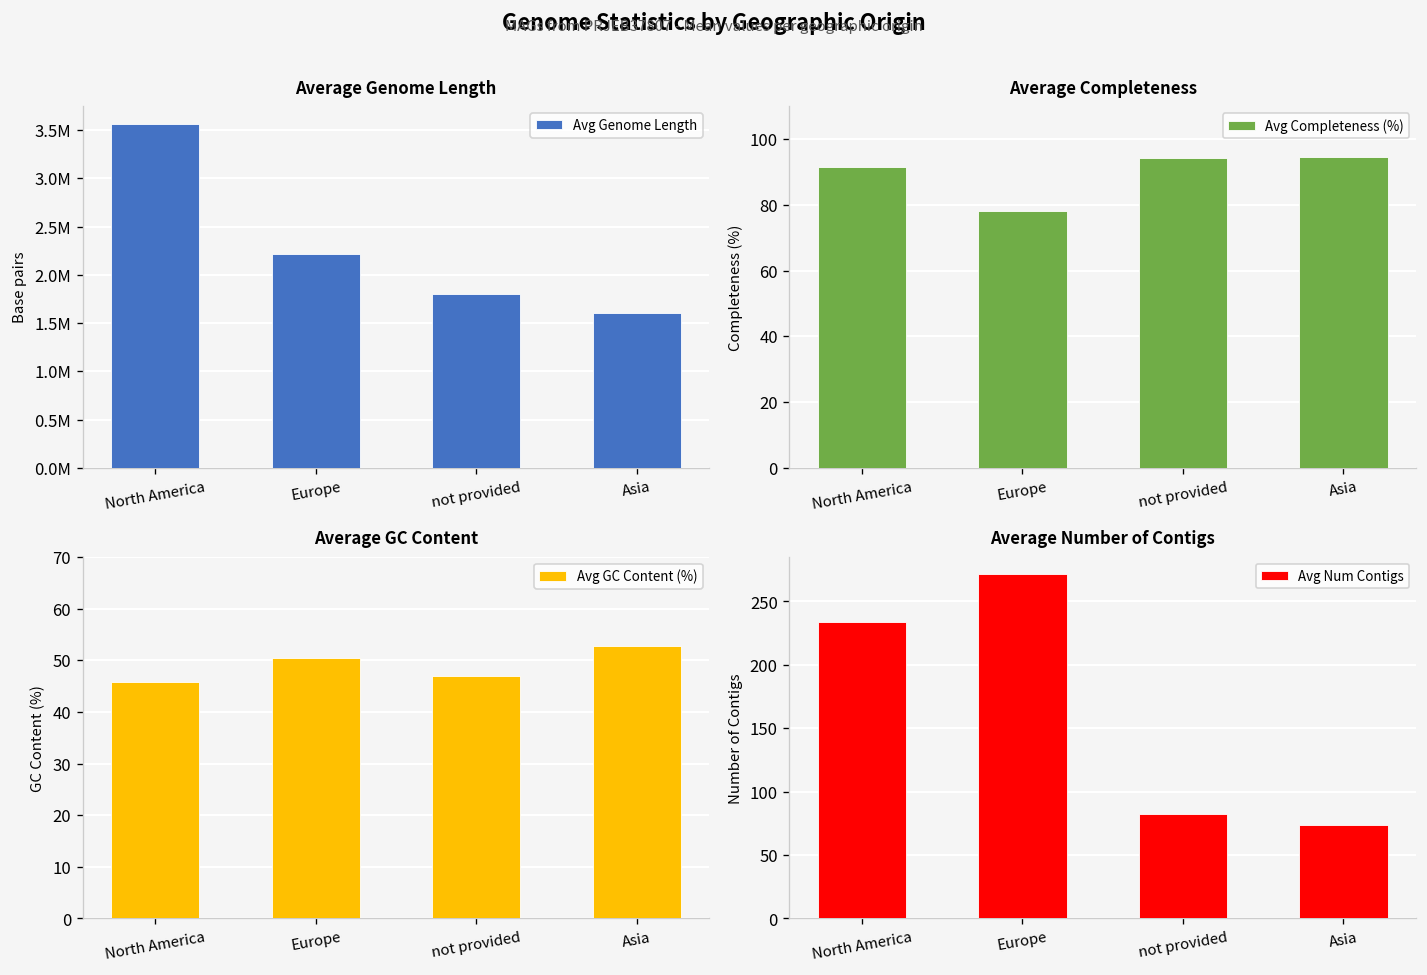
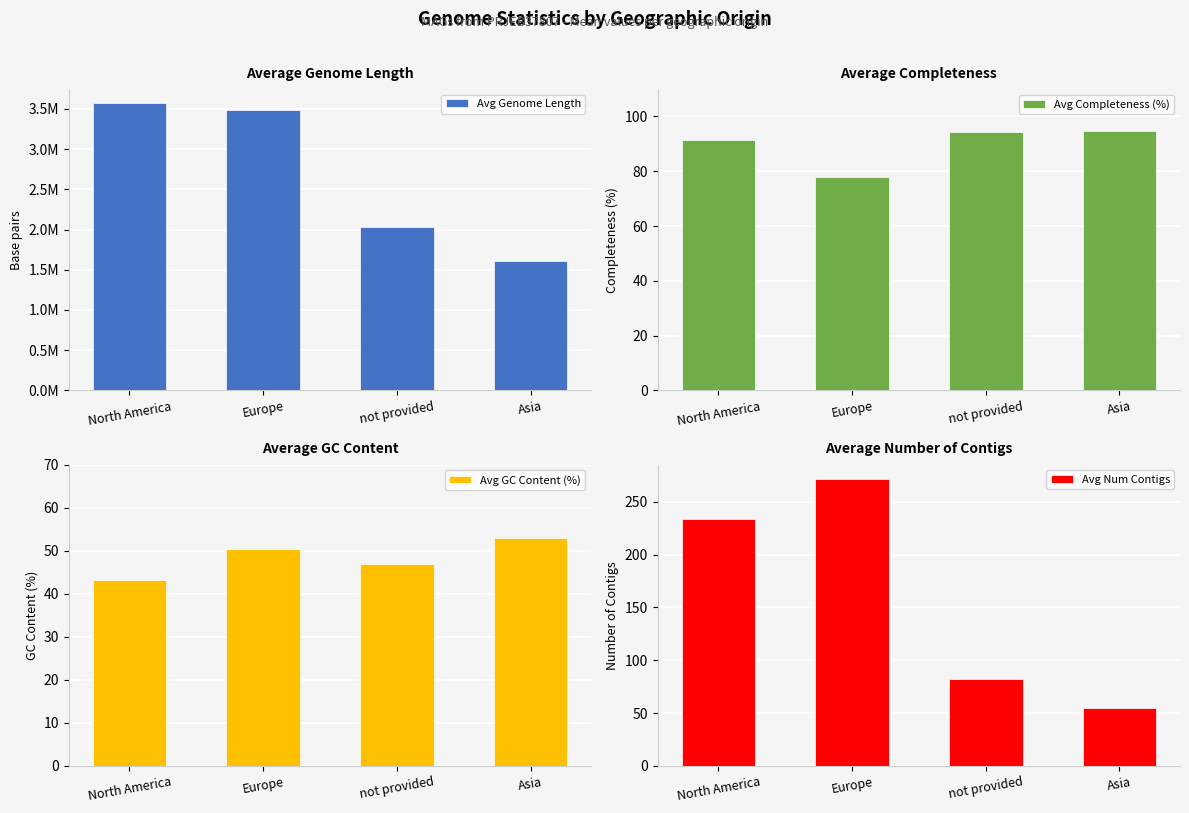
Average Genome Length, Europe: 2200000 -> 3500000
Average Genome Length, not provided: 1800000 -> 2000000
Average GC Content, North America: 46 -> 43
Average Number of Contigs, Asia: 74 -> 55
